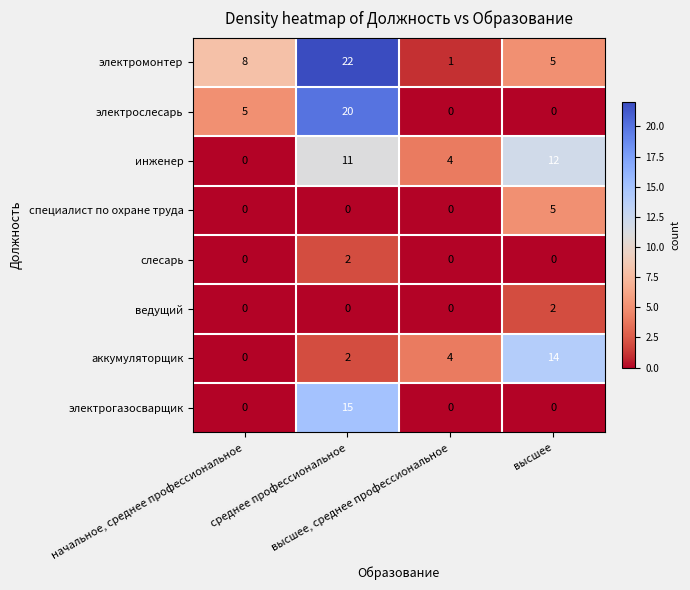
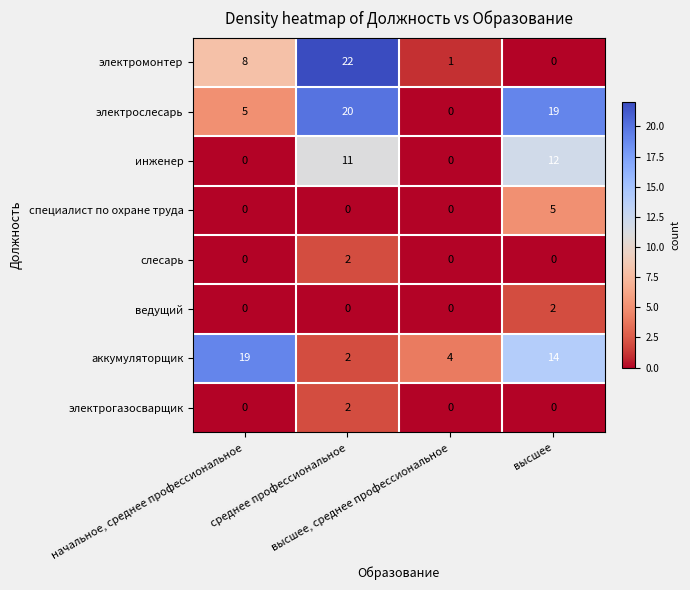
электромонтер, высшее: 5 -> 0
электрослесарь, высшее: 0 -> 19
инженер, высшее, среднее профессиональное: 4 -> 0
аккумуляторщик, начальное, среднее профессиональное: 0 -> 19
электрогазосварщик, среднее профессиональное: 15 -> 2
